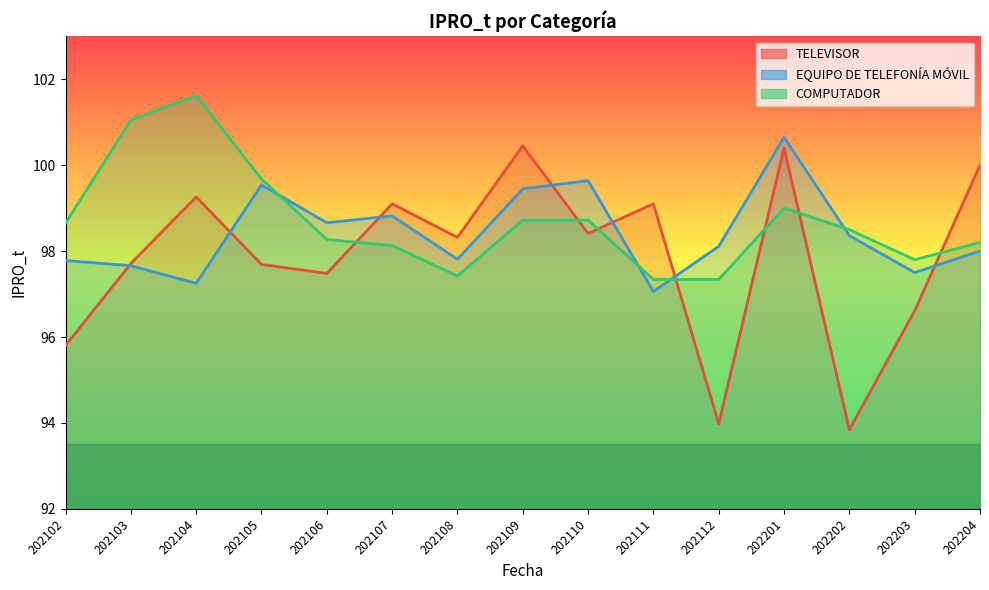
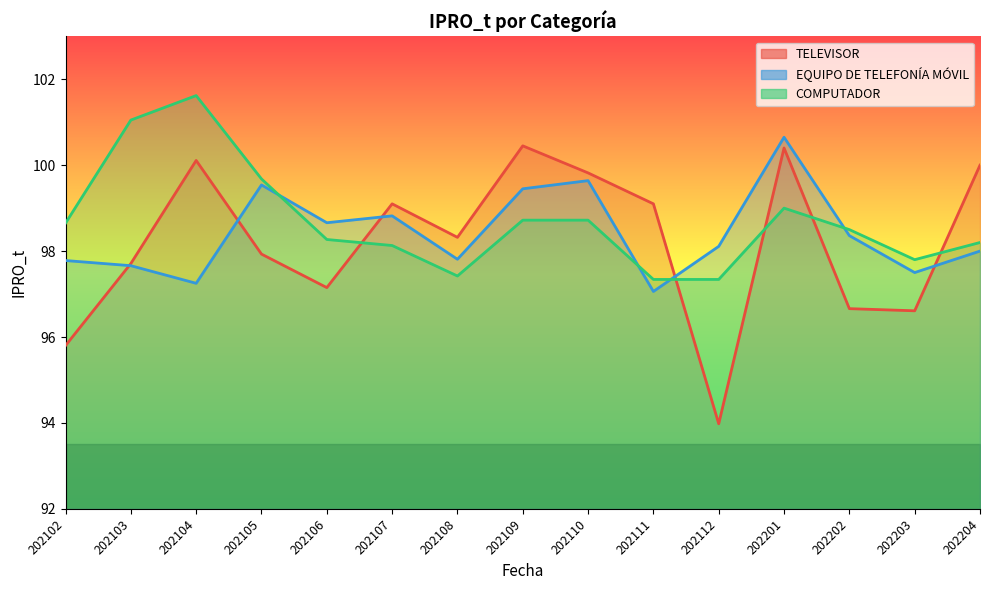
TELEVISOR, 202104: 99.3 -> 100.1
TELEVISOR, 202105: 97.7 -> 97.9
TELEVISOR, 202106: 97.5 -> 97.2
TELEVISOR, 202110: 98.4 -> 99.8
TELEVISOR, 202202: 93.8 -> 96.7
